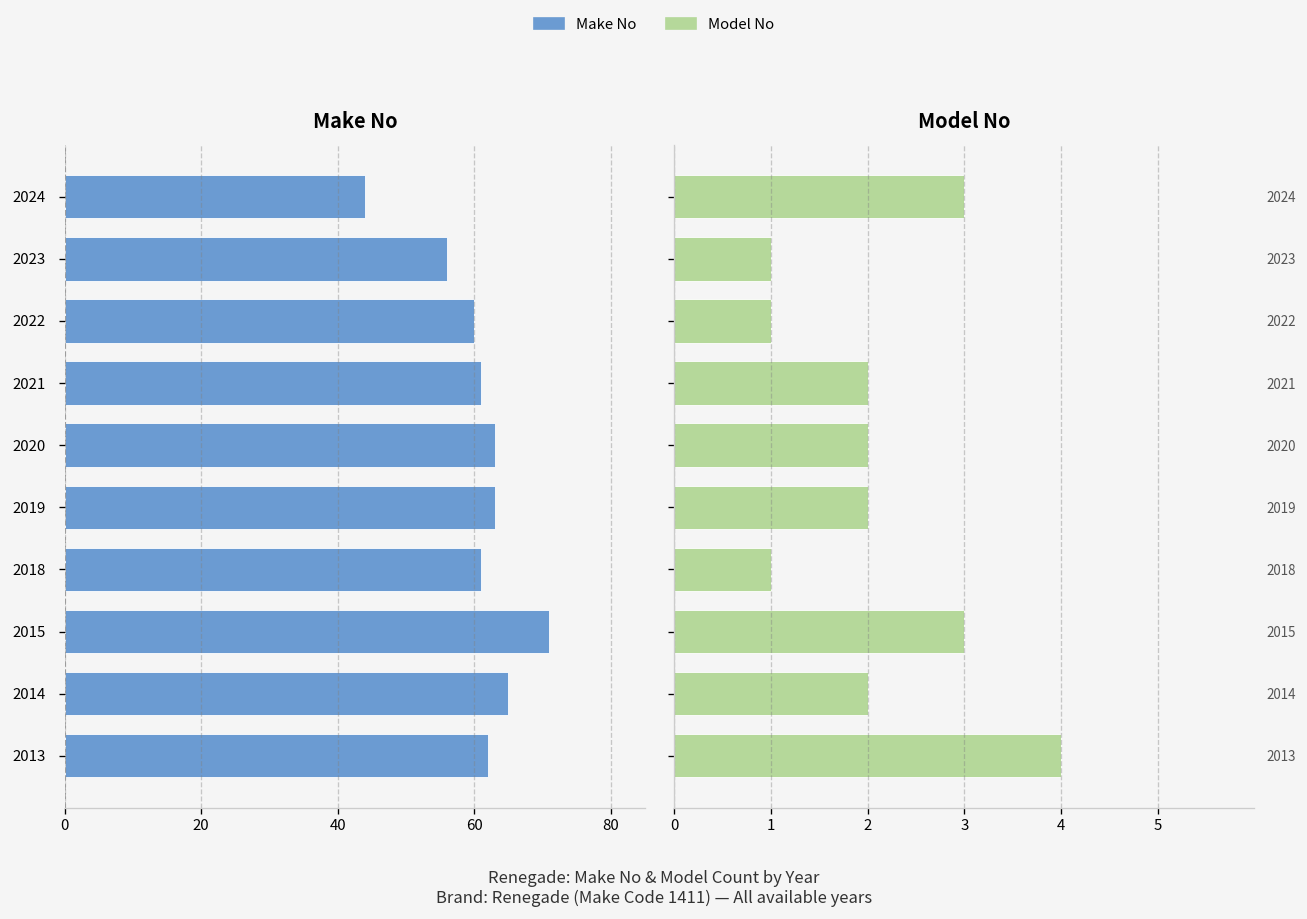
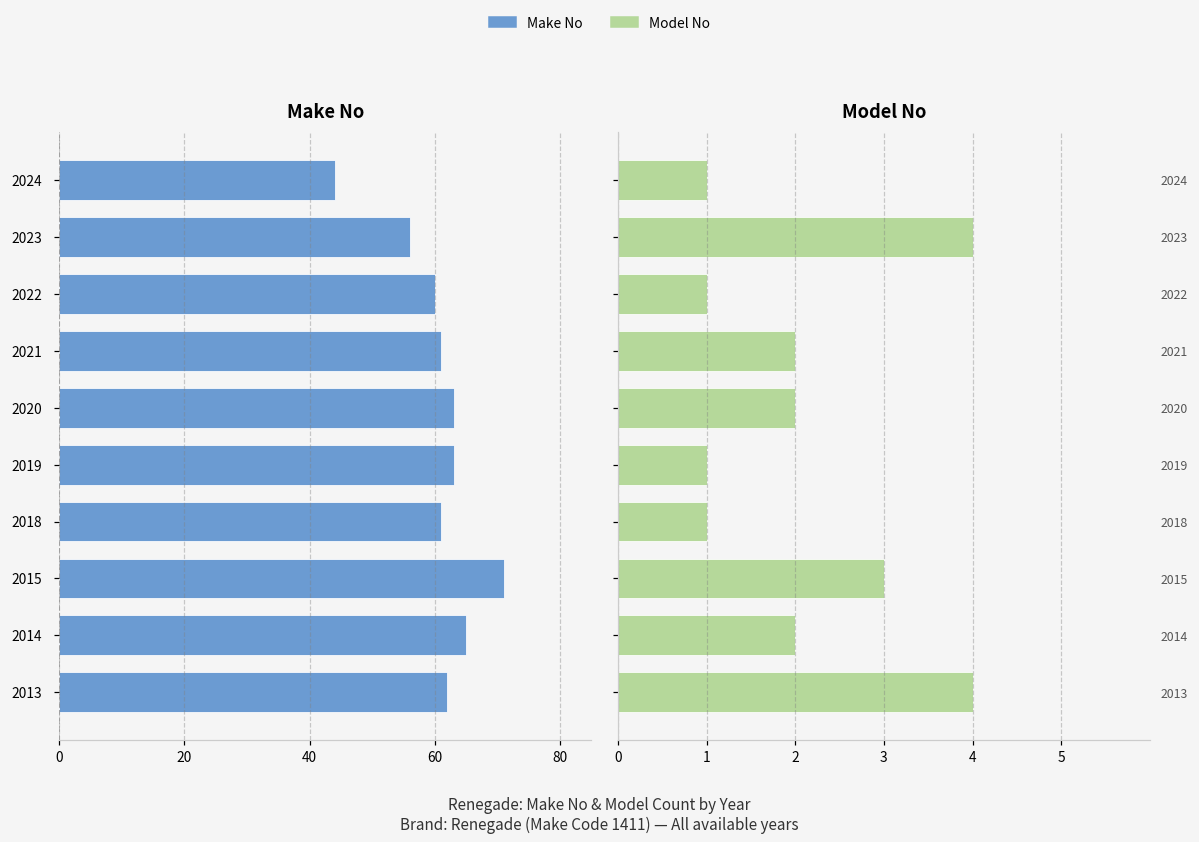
Model No, 2024: 3 -> 1
Model No, 2023: 1 -> 4
Model No, 2019: 2 -> 1
